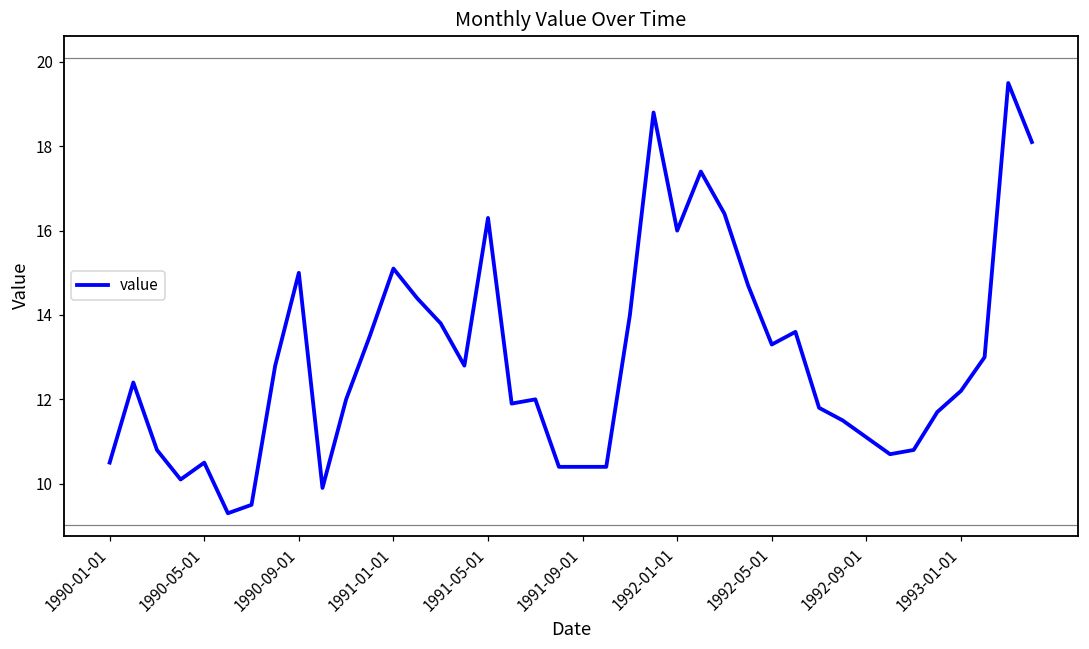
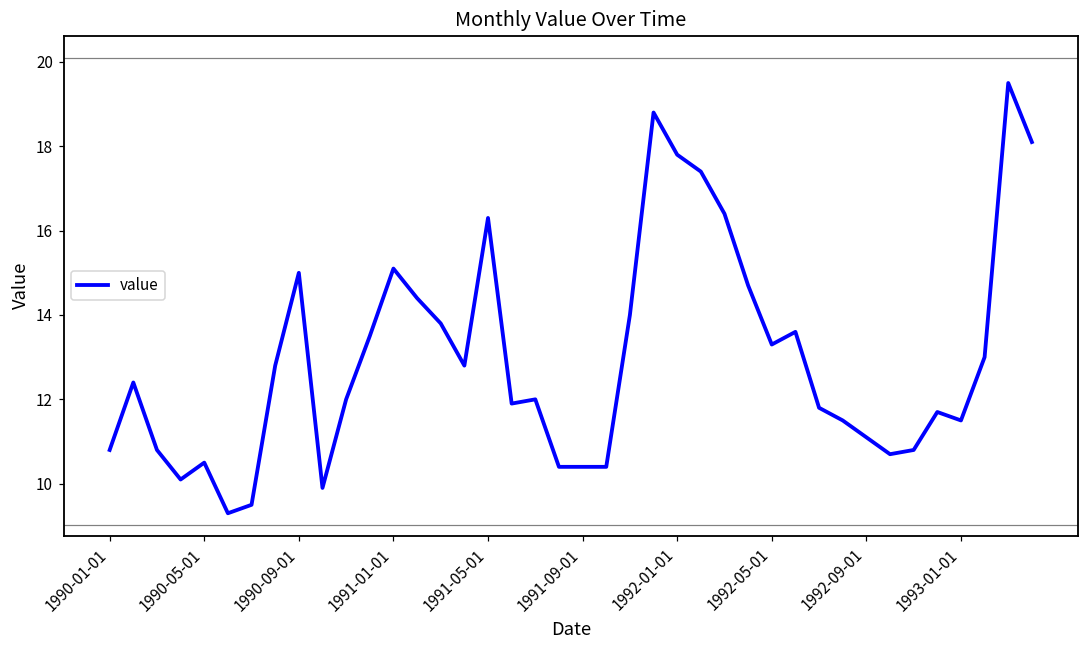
1990-01-01: 10.5 -> 10.8
1992-01-01: 16.0 -> 17.8
1993-01-01: 12.2 -> 11.5
